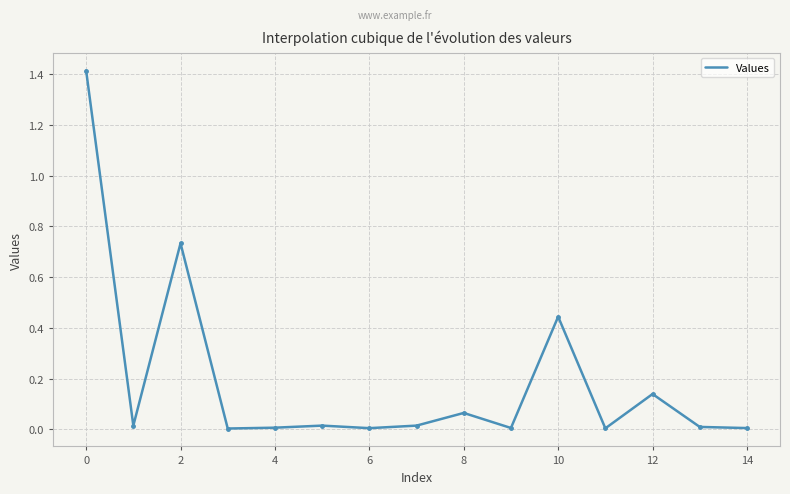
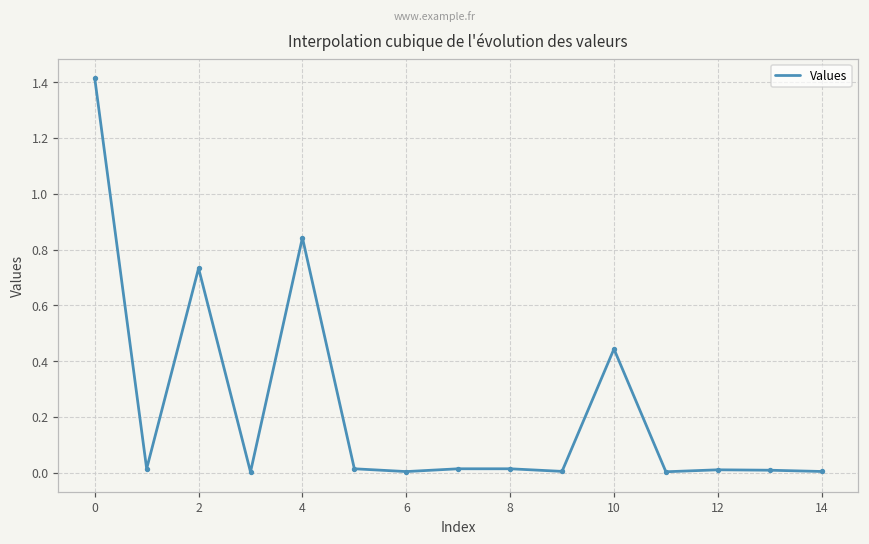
4: 0.01 -> 0.84
8: 0.06 -> 0.01
12: 0.14 -> 0.01
